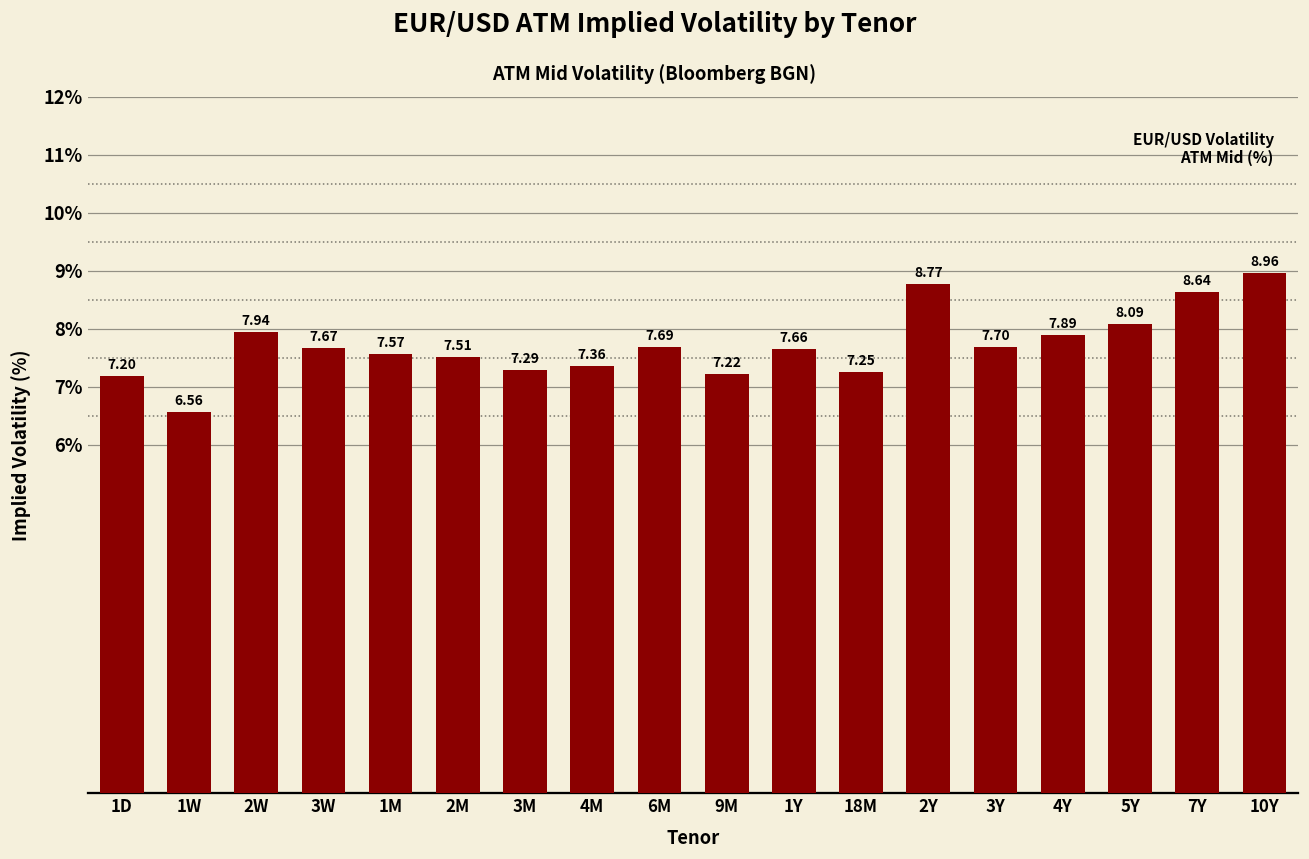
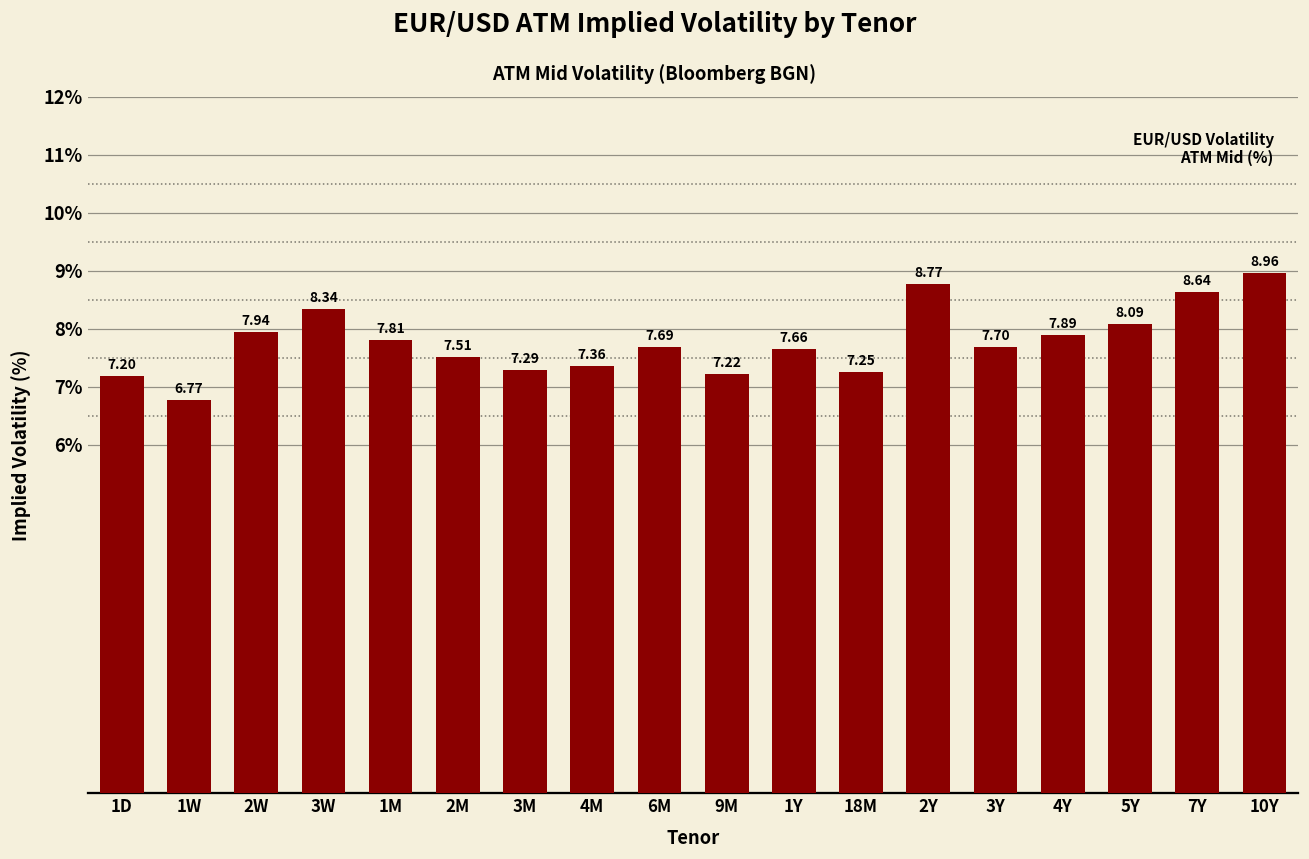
1W: 6.56 -> 6.77
3W: 7.67 -> 8.34
1M: 7.57 -> 7.81
